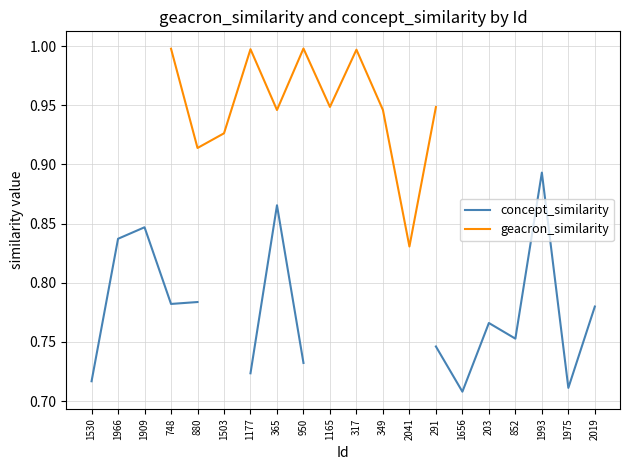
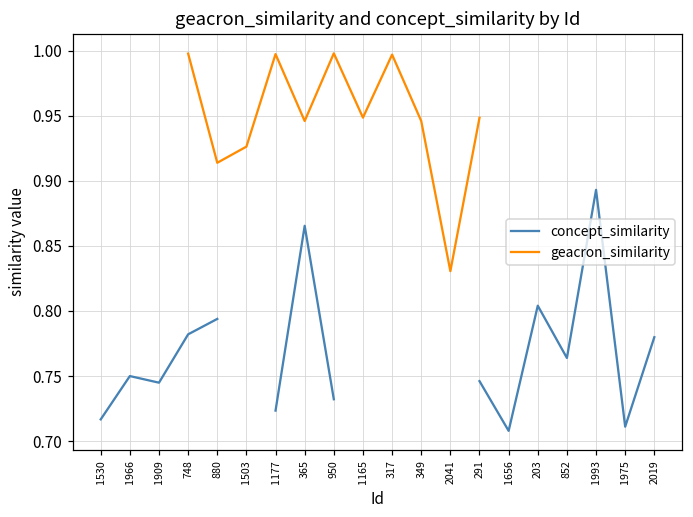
concept_similarity, 1966: 0.837 -> 0.750
concept_similarity, 1909: 0.847 -> 0.745
concept_similarity, 880: 0.784 -> 0.794
concept_similarity, 203: 0.766 -> 0.804
concept_similarity, 852: 0.753 -> 0.764
